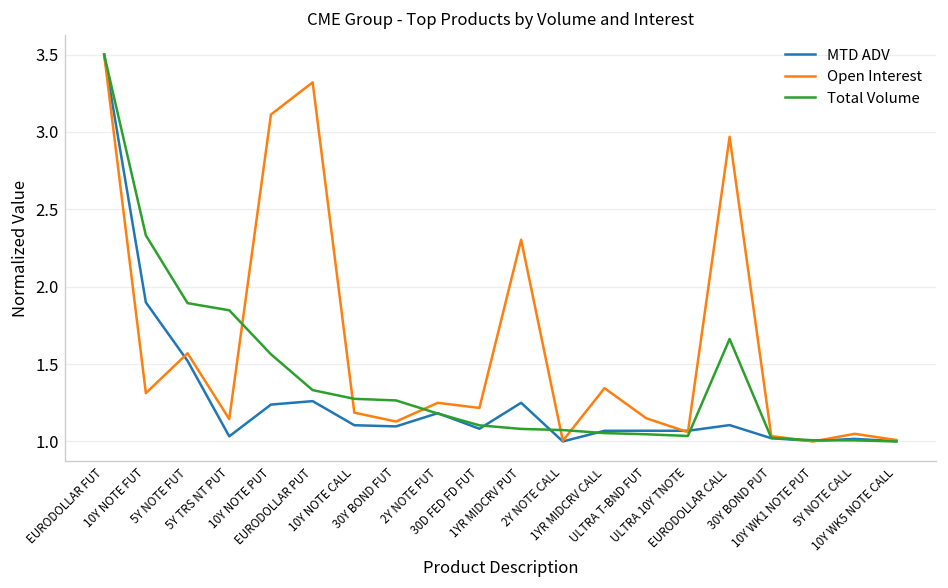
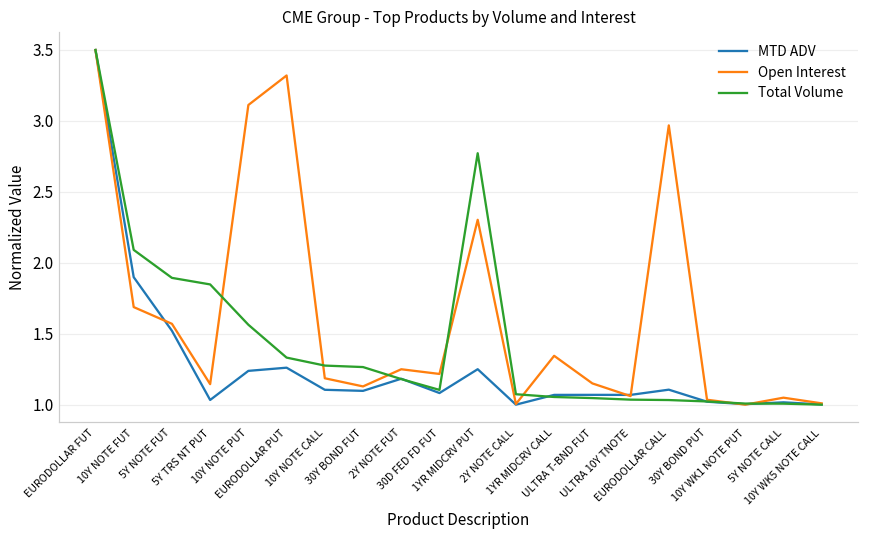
Open Interest, 10Y NOTE FUT: 1.31 -> 1.69
Total Volume, 10Y NOTE FUT: 2.33 -> 2.09
Total Volume, 1YR MIDCRV PUT: 1.08 -> 2.77
Total Volume, EURODOLLAR CALL: 1.66 -> 1.03
